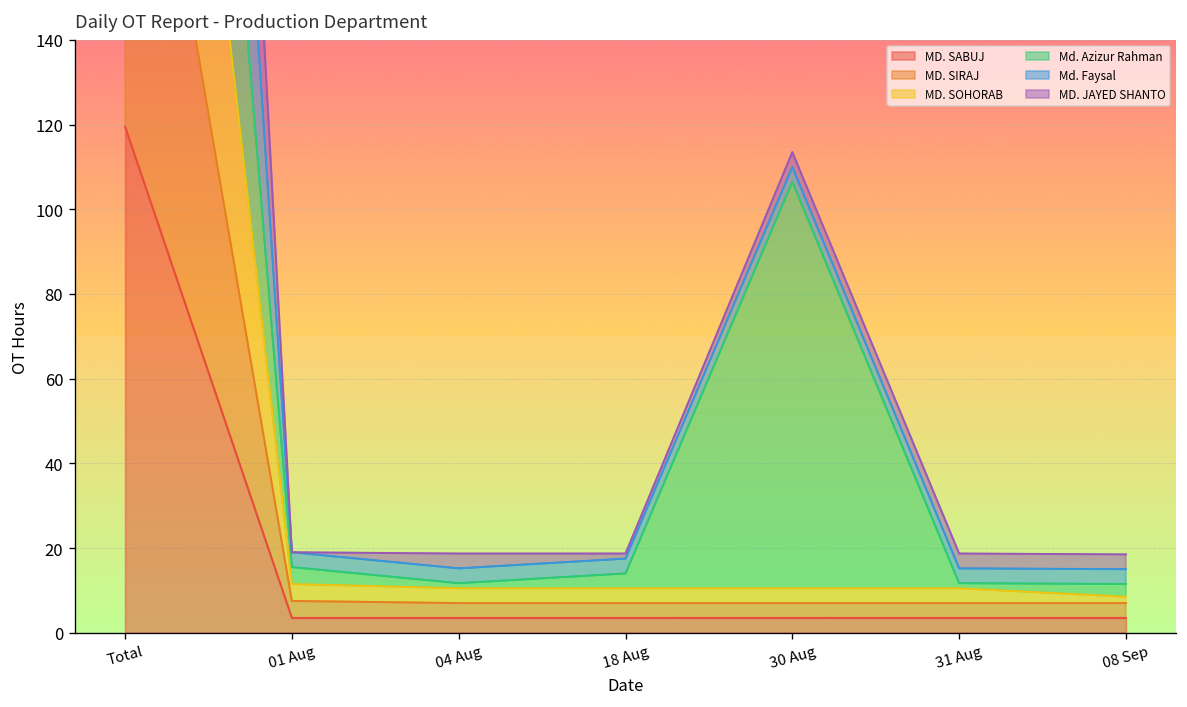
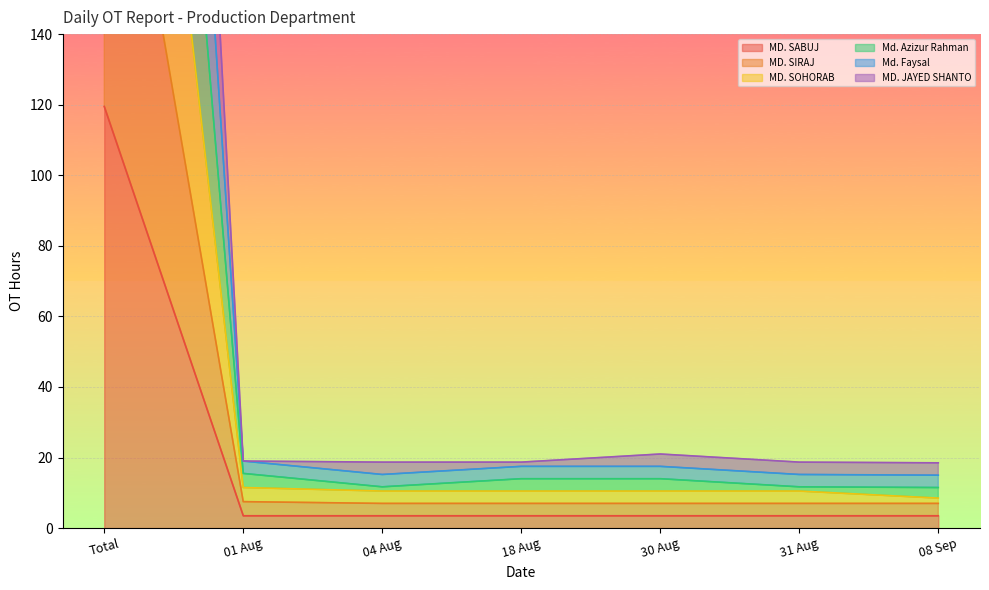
Md. Azizur Rahman, 30 Aug: 96 -> 4
